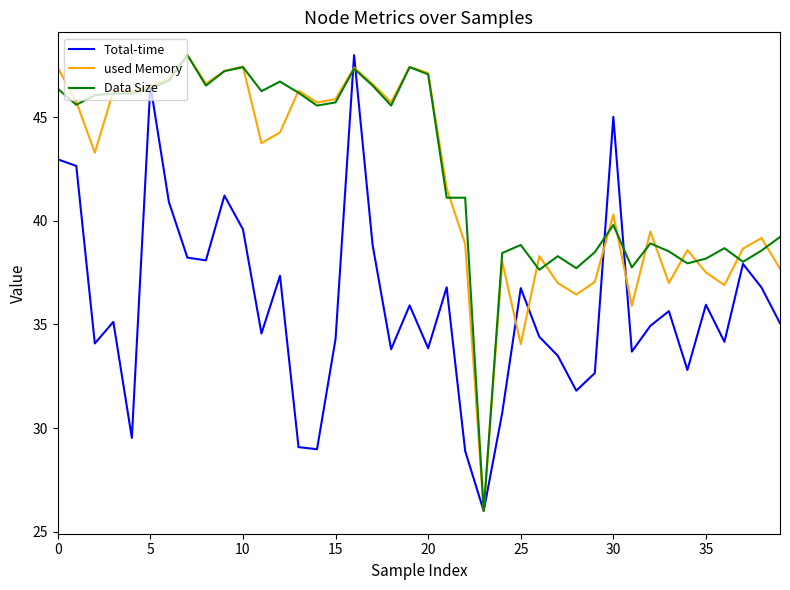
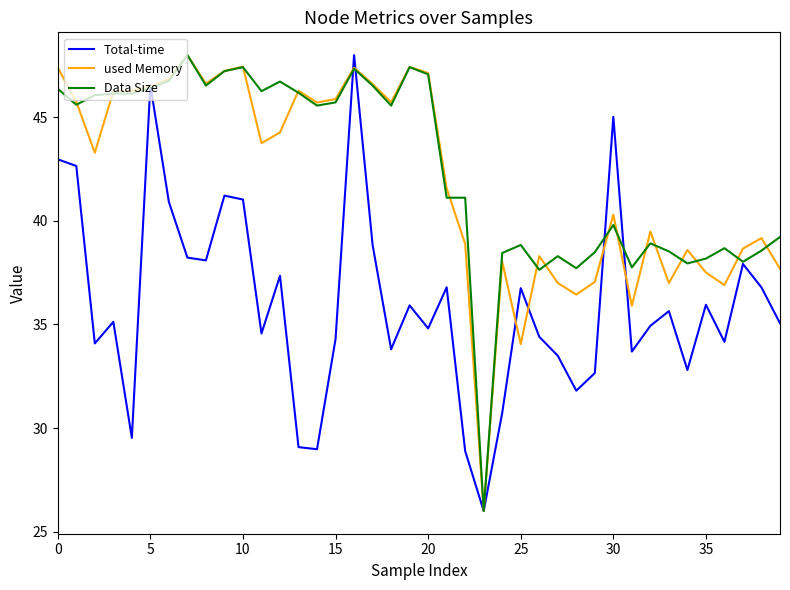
Total-time, 10: 39.6 -> 41.0
Total-time, 20: 33.9 -> 34.8
